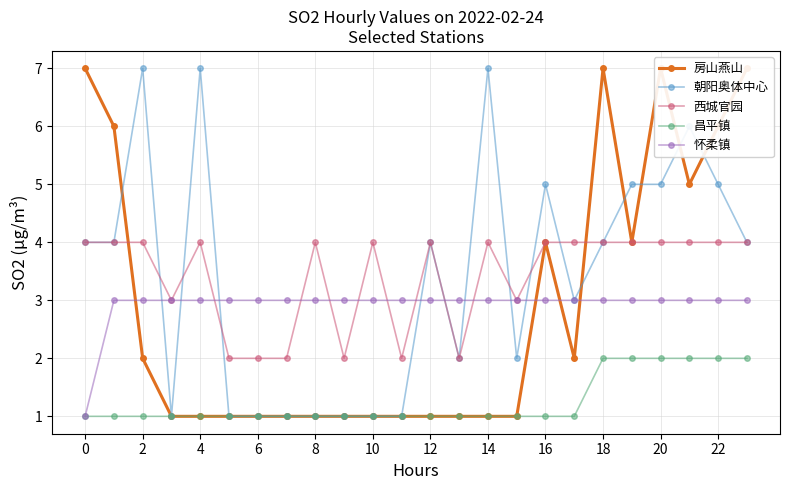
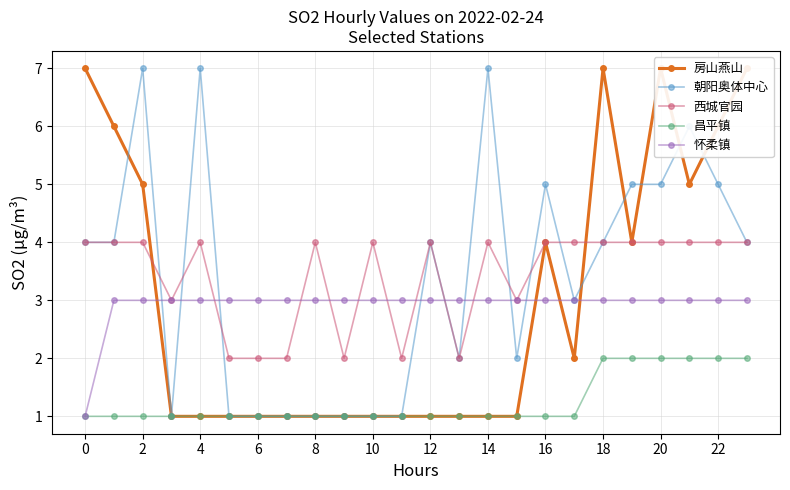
房山燕山, 2: 2 -> 5
